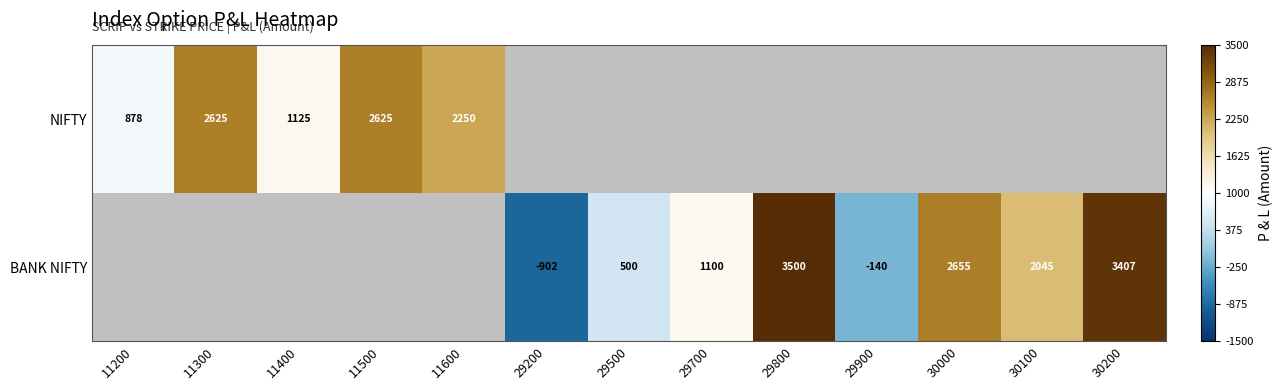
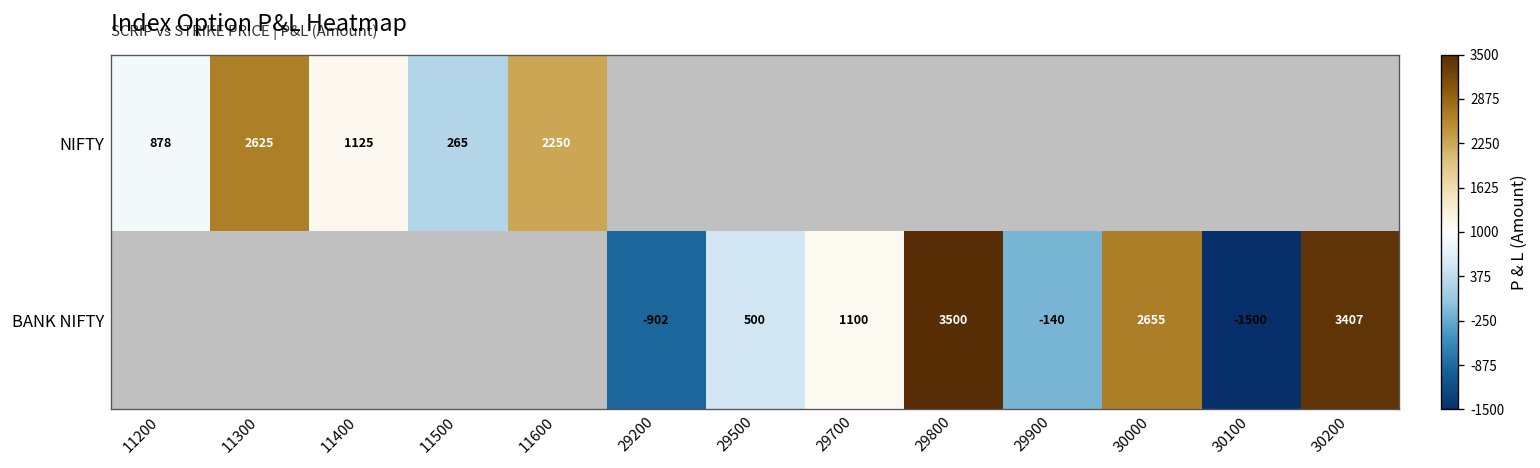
NIFTY, 11500: 2625 -> 265
BANK NIFTY, 30100: 2045 -> -1500
